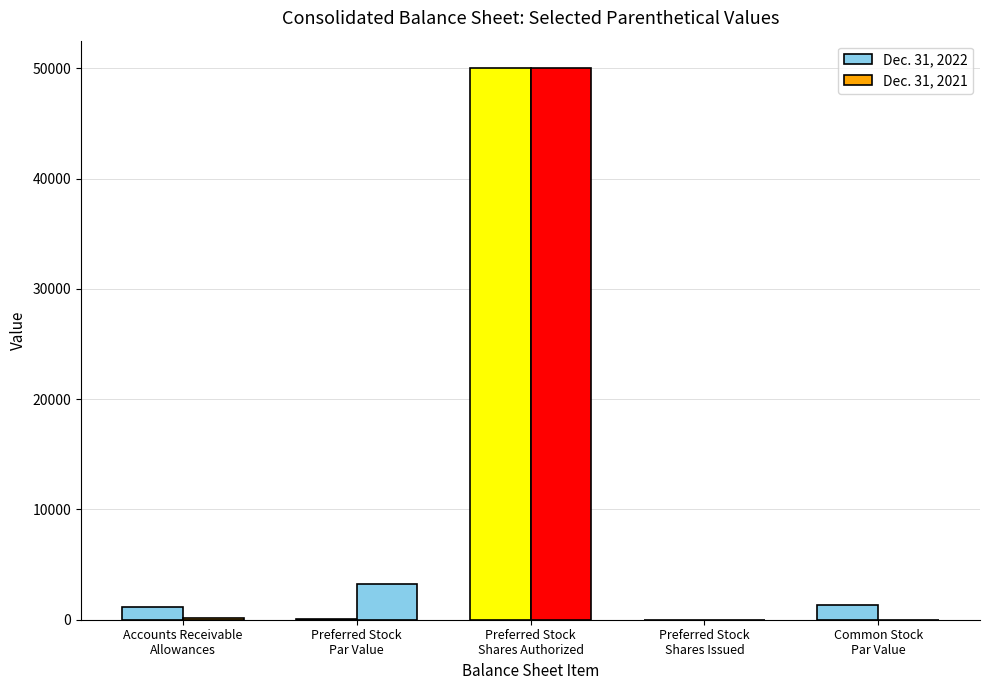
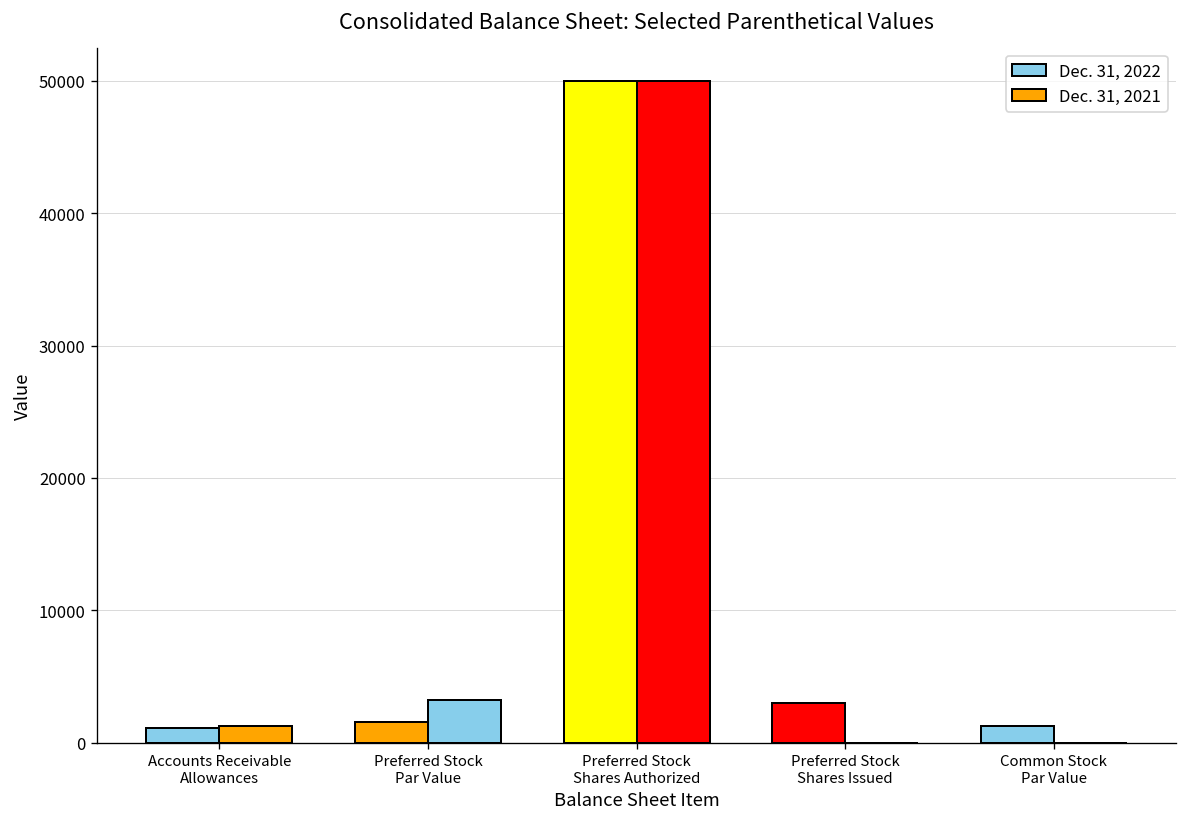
Dec. 31, 2021, Accounts Receivable Allowances: 200 -> 1200
Dec. 31, 2022, Preferred Stock Par Value: 100 -> 1600
Dec. 31, 2022, Preferred Stock Shares Issued: 0 -> 3000
